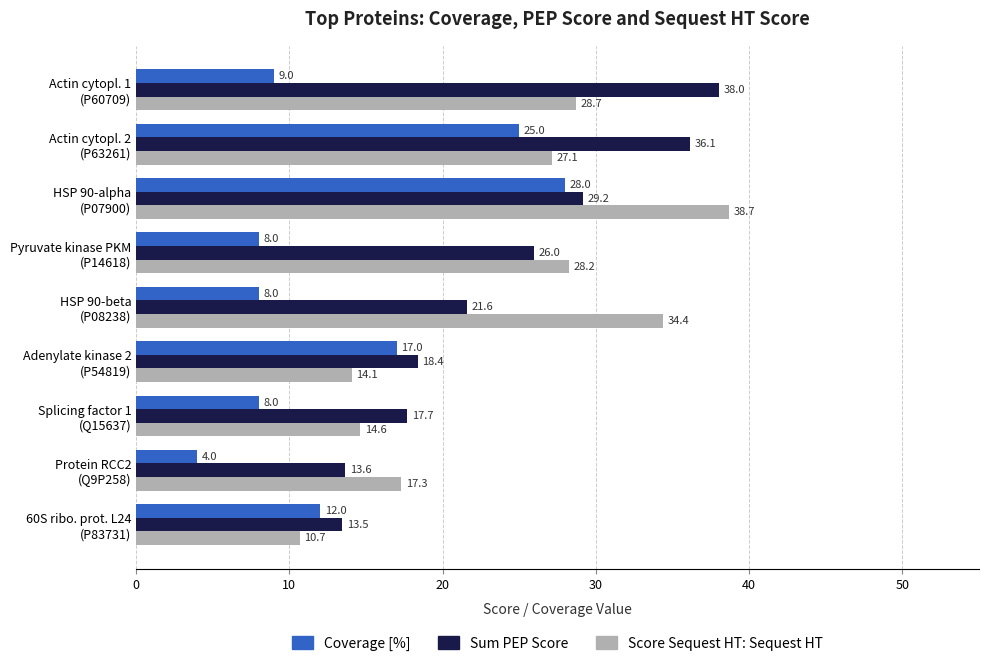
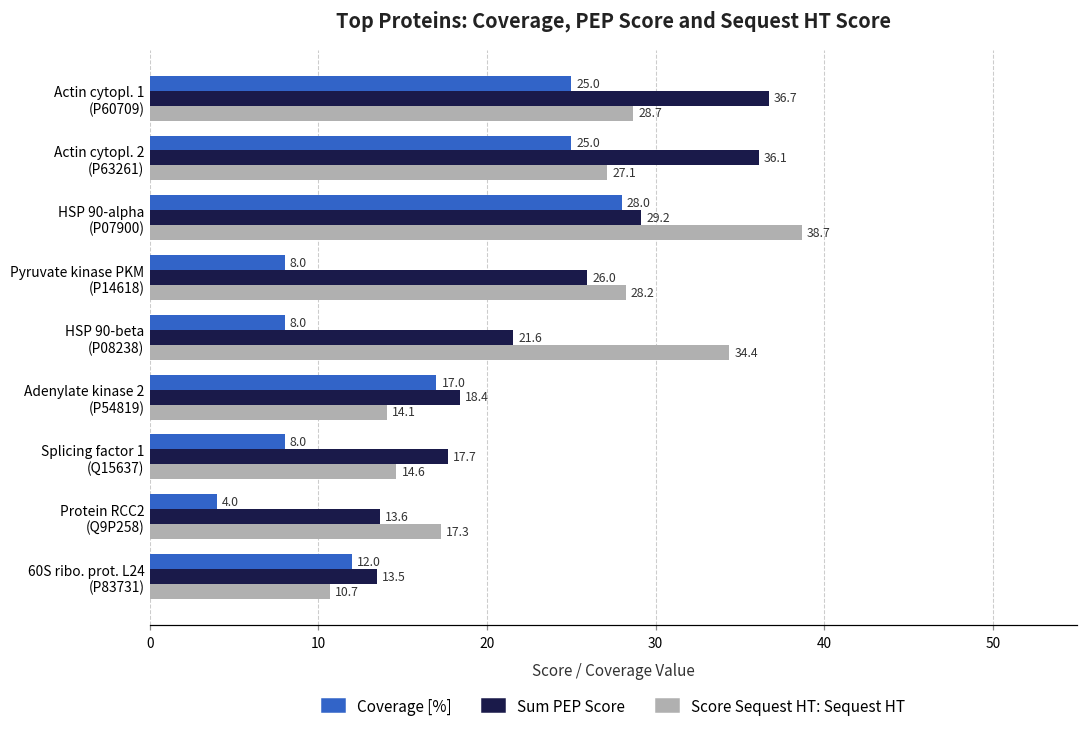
Coverage [%], Actin cytopl. 1 (P60709): 9.0 -> 25.0
Sum PEP Score, Actin cytopl. 1 (P60709): 38.0 -> 36.7
